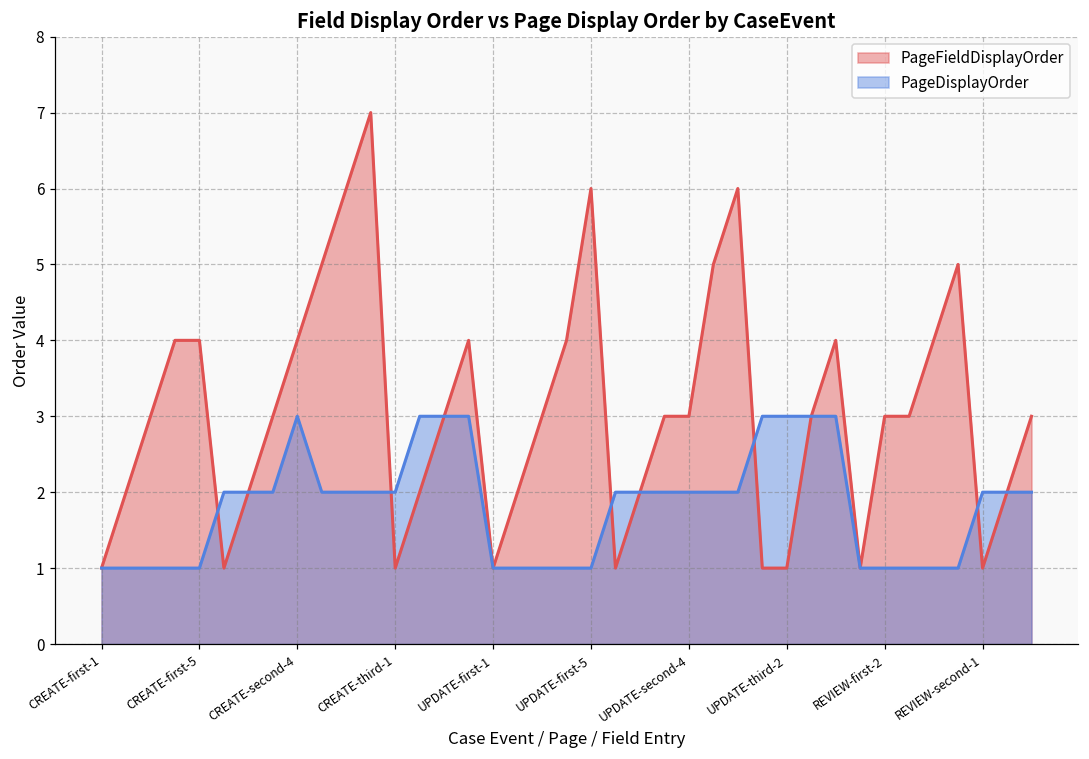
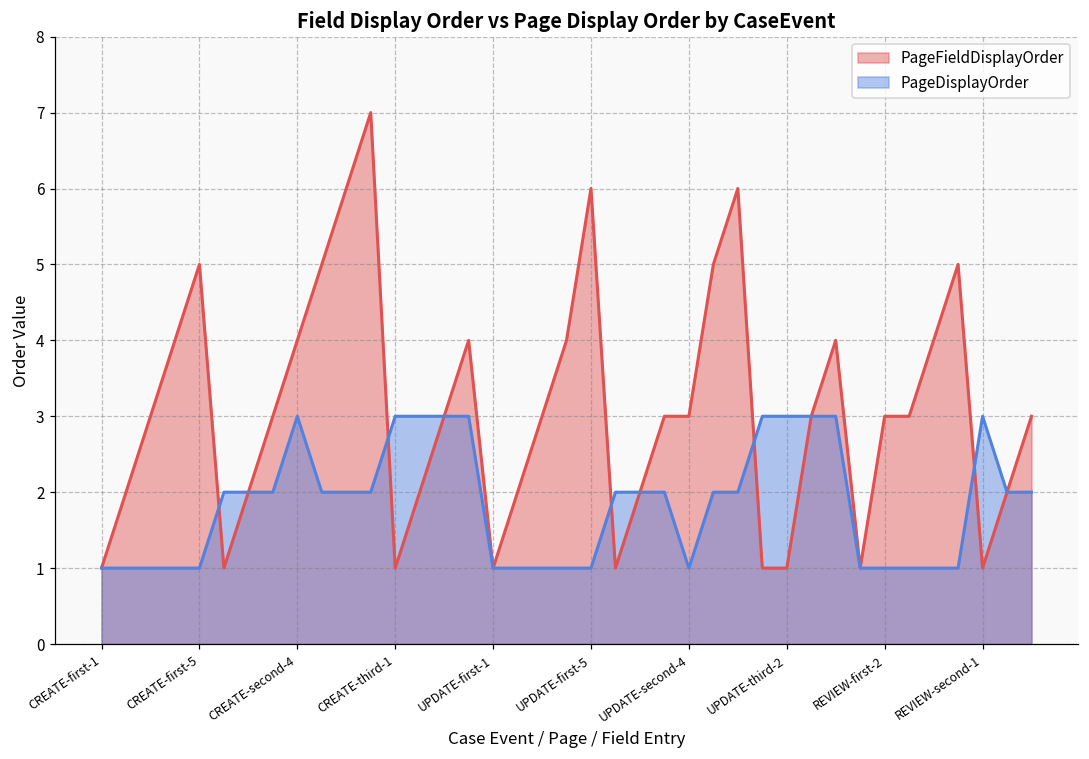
PageFieldDisplayOrder, CREATE-first-5: 4 -> 5
PageDisplayOrder, CREATE-third-1: 2 -> 3
PageDisplayOrder, UPDATE-second-4: 2 -> 1
PageDisplayOrder, REVIEW-second-1: 2 -> 3
